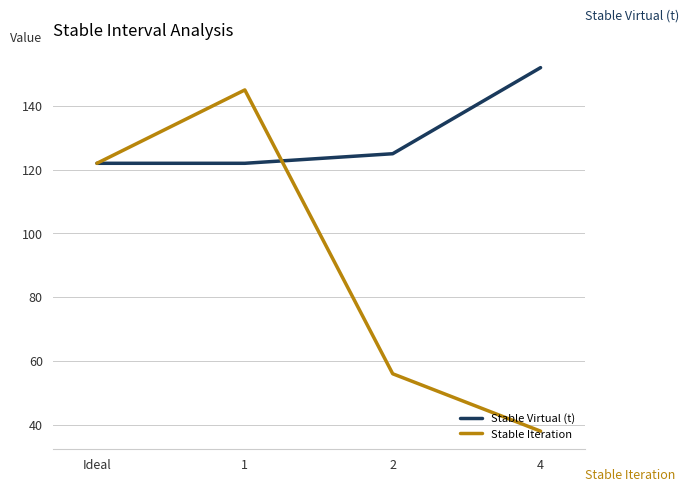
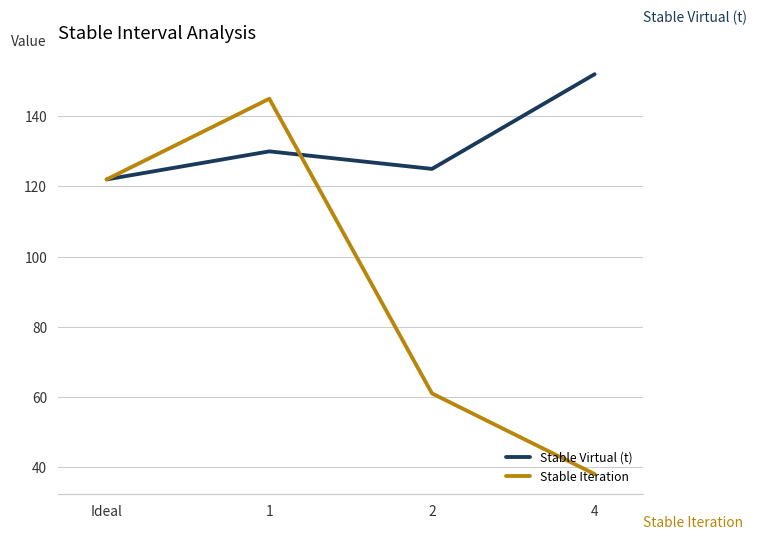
Stable Virtual (t), 1: 122 -> 130
Stable Iteration, 2: 56 -> 61
